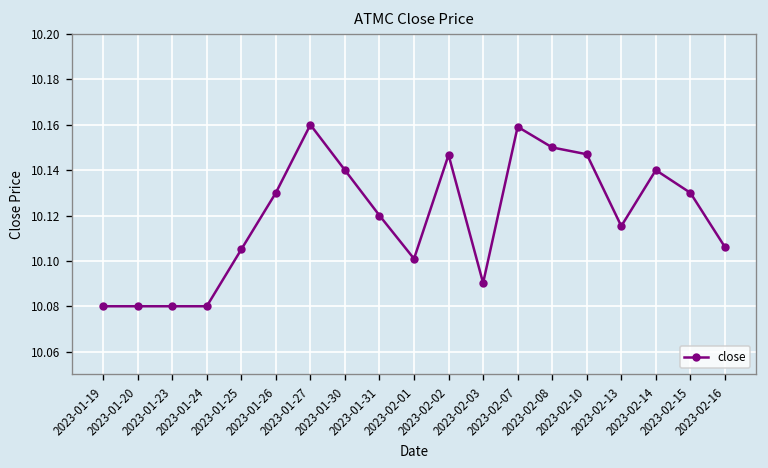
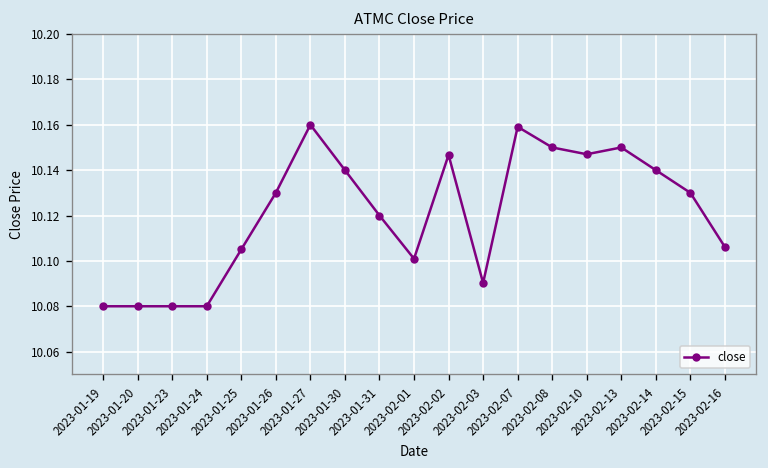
2023-02-13: 10.115 -> 10.150
